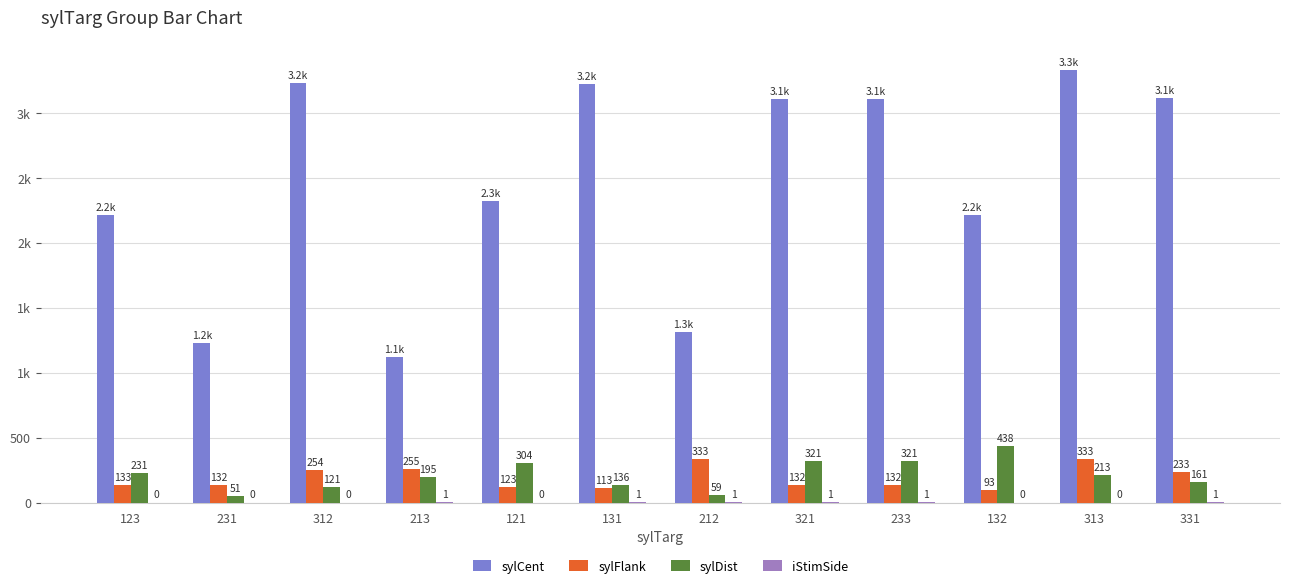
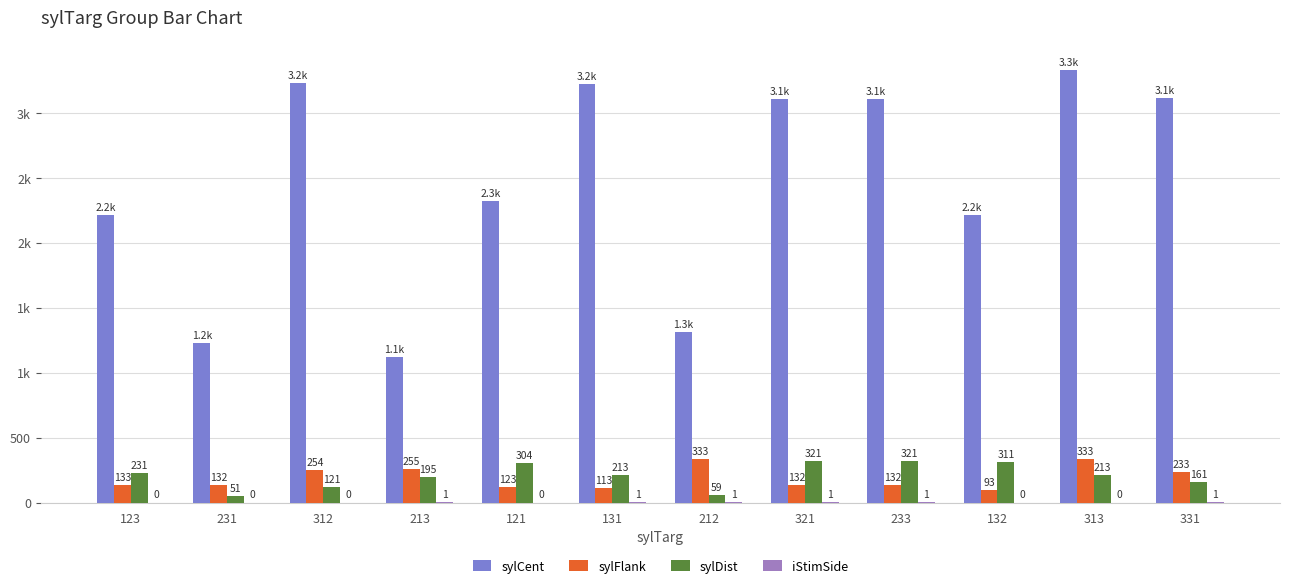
sylDist, 131: 136 -> 213
sylDist, 132: 438 -> 311
